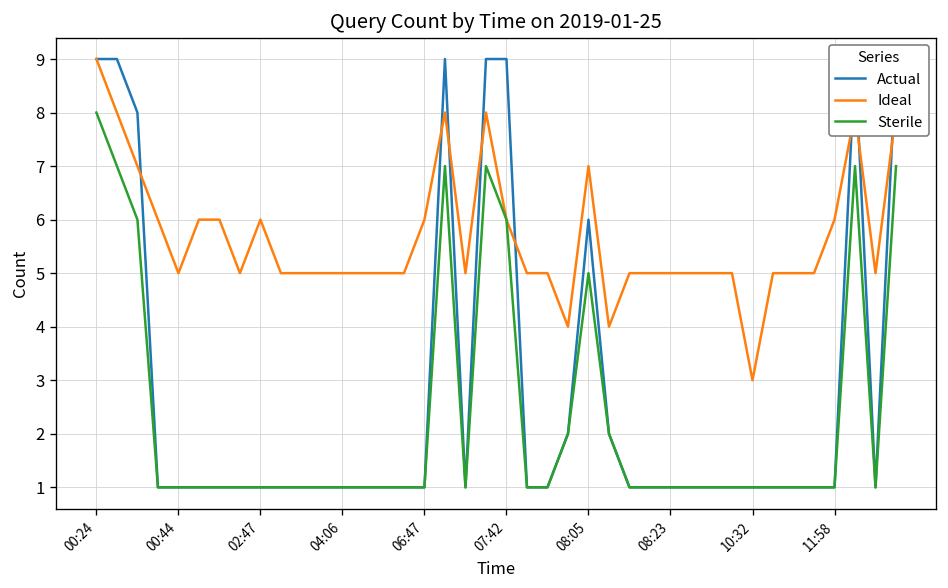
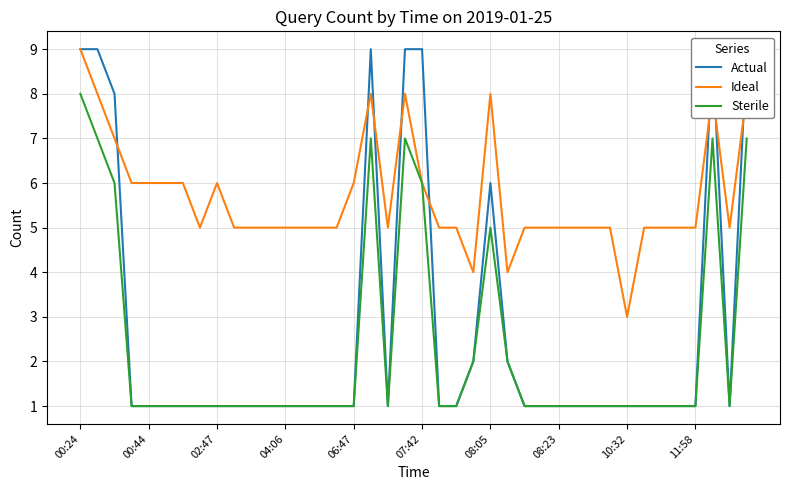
Ideal, 00:44: 5 -> 6
Ideal, 08:05: 7 -> 8
Ideal, 11:58: 6 -> 5
